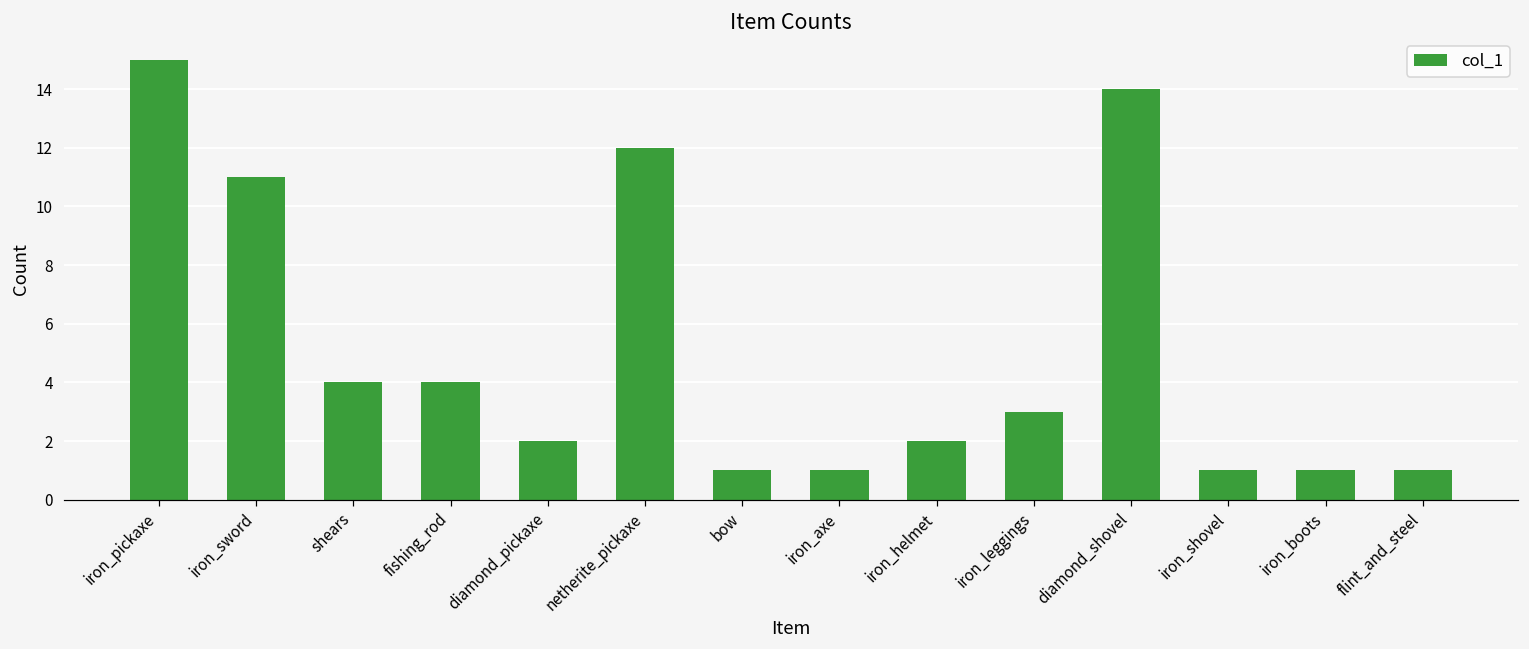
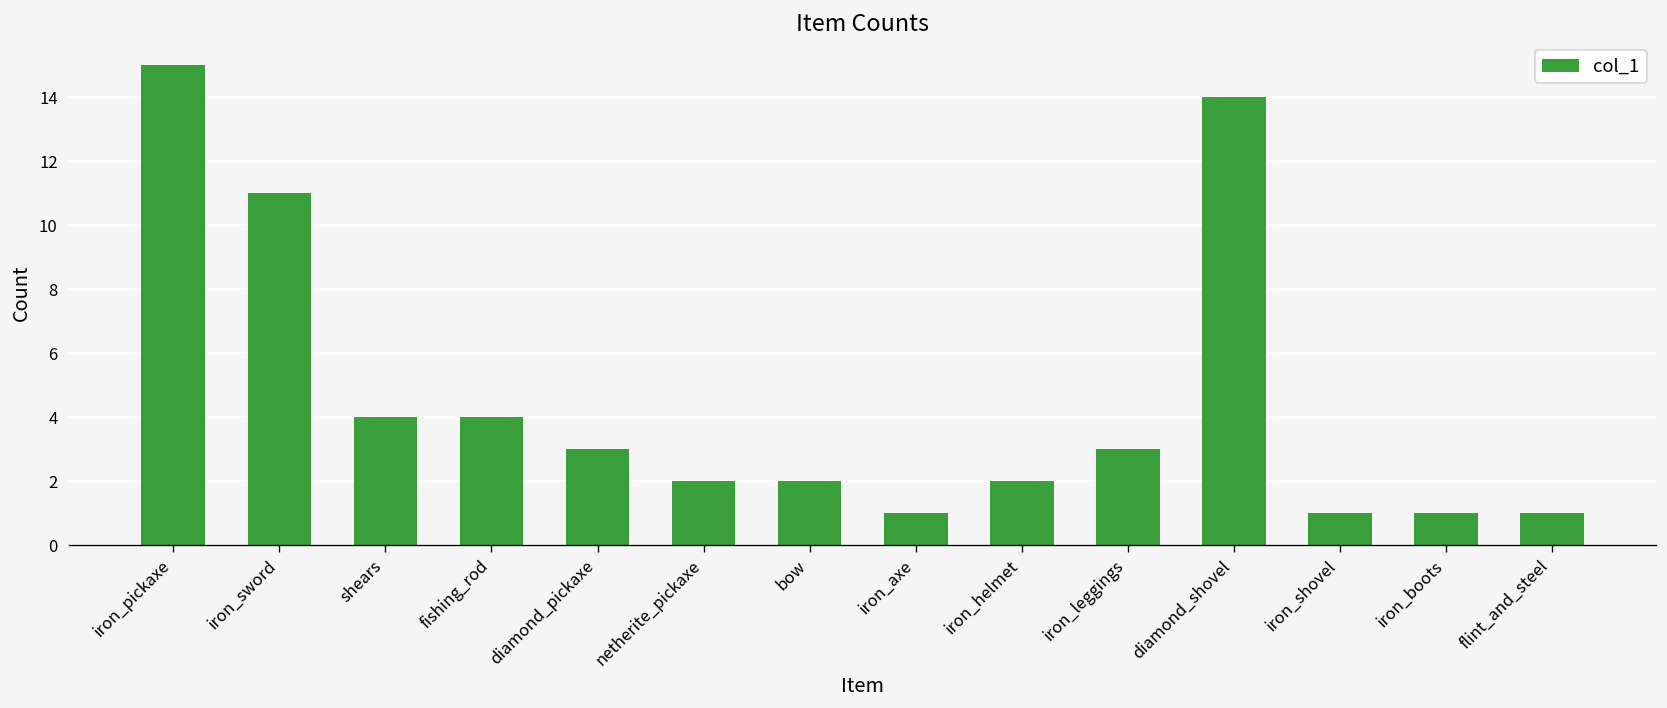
diamond_pickaxe: 2 -> 3
netherite_pickaxe: 12 -> 2
bow: 1 -> 2
